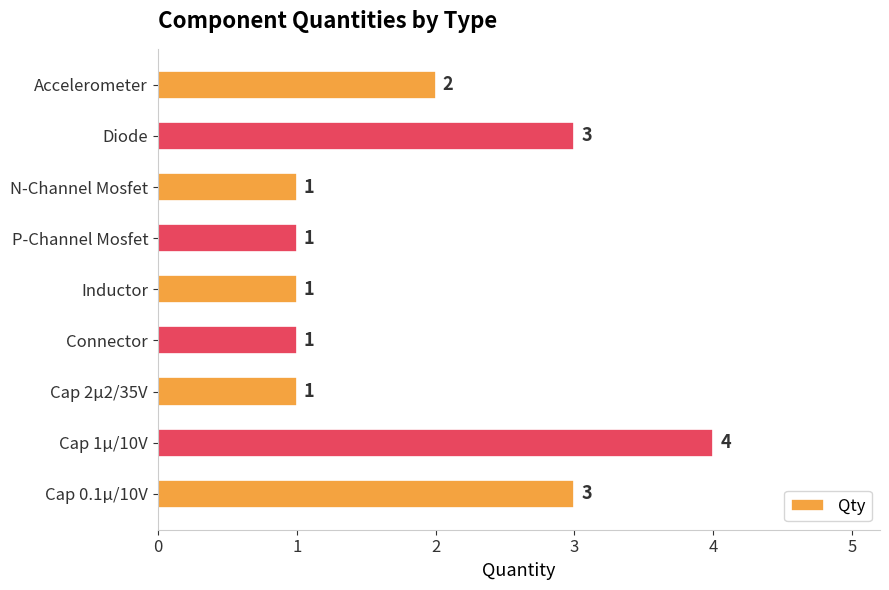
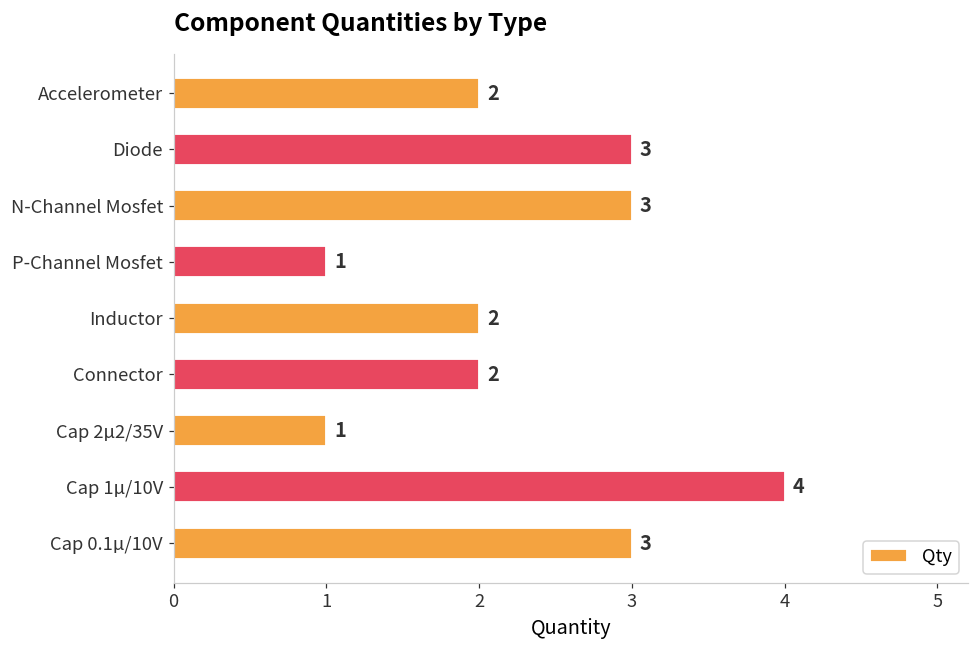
N-Channel Mosfet: 1 -> 3
Inductor: 1 -> 2
Connector: 1 -> 2
